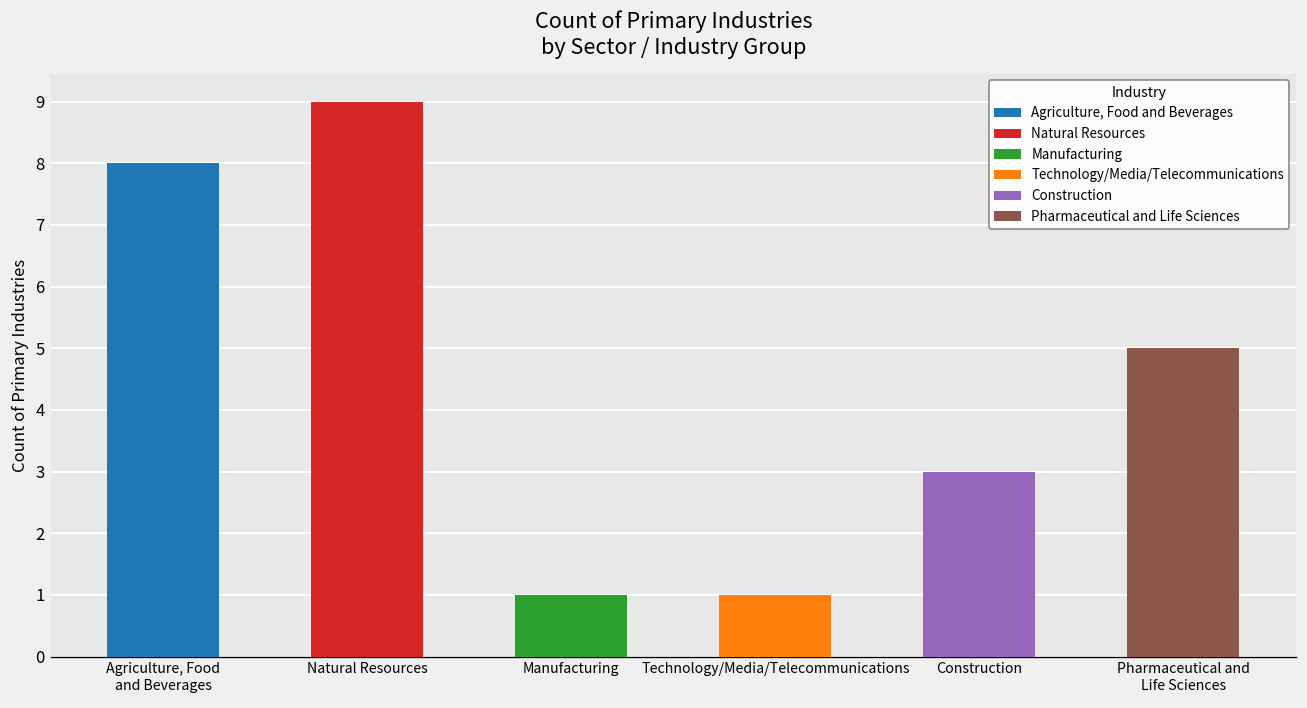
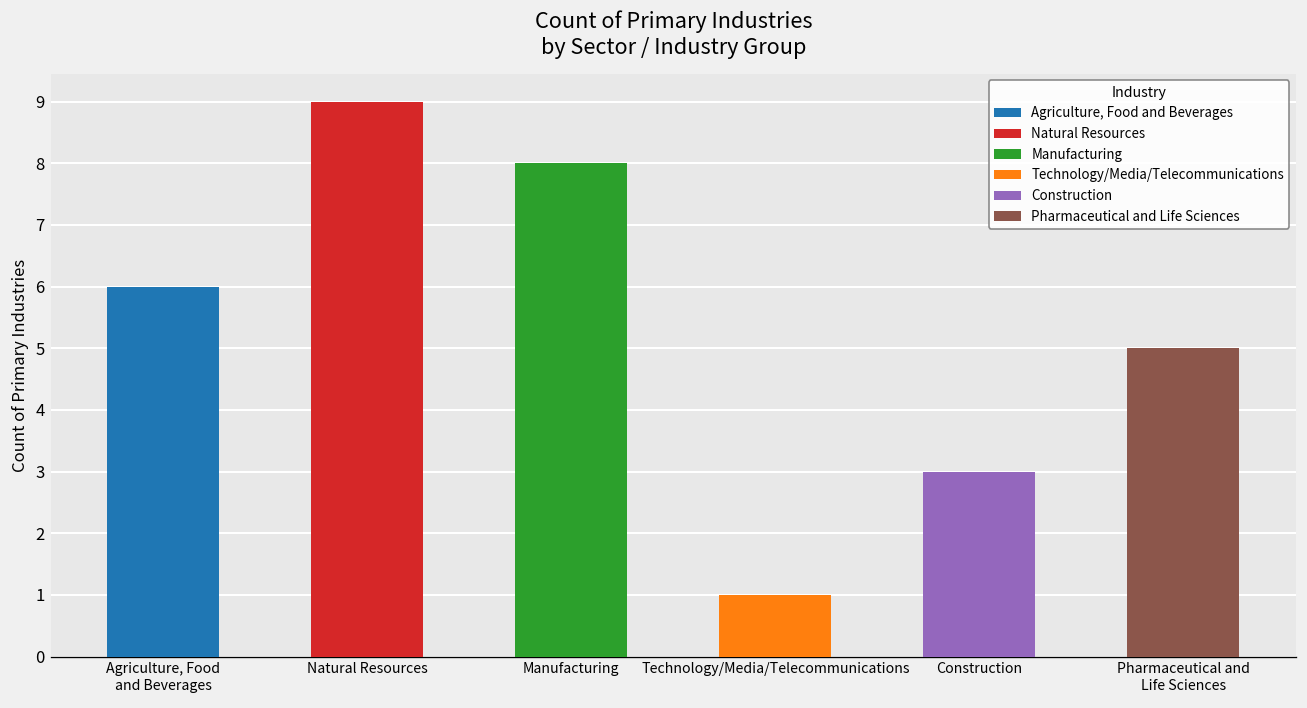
Agriculture, Food and Beverages: 8 -> 6
Manufacturing: 1 -> 8
